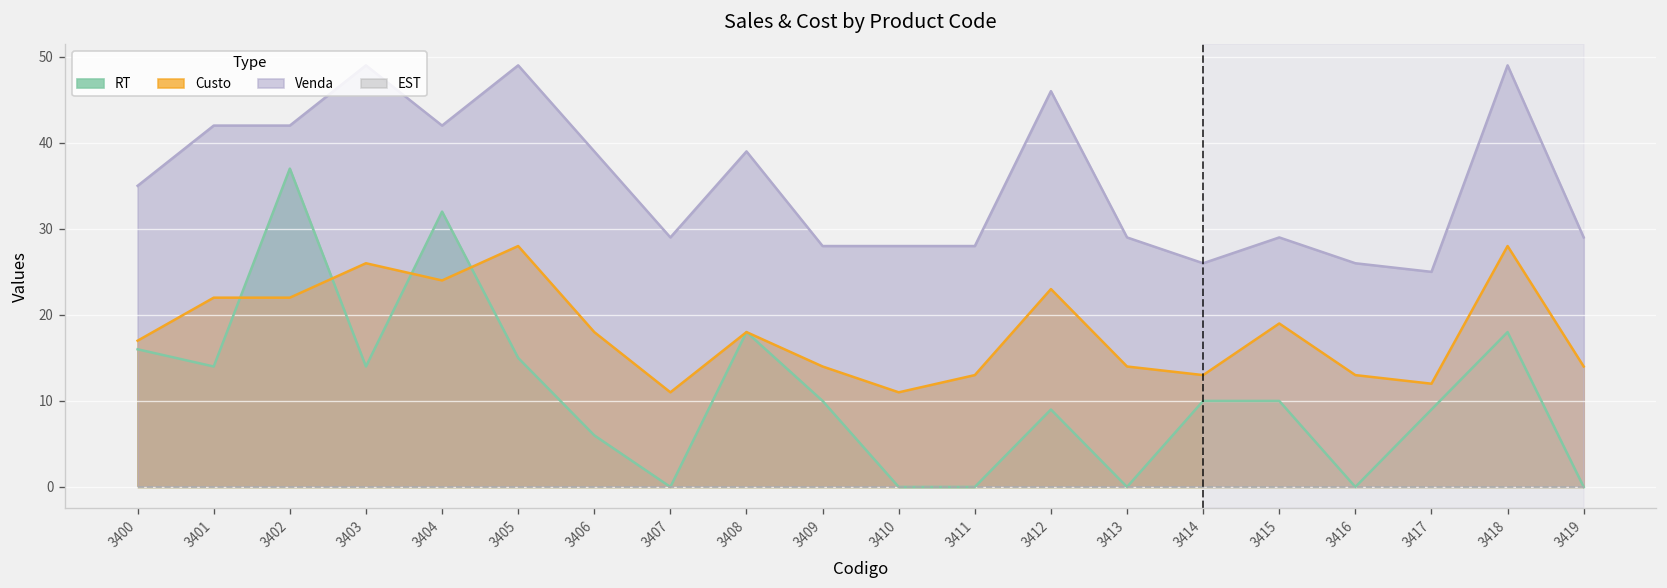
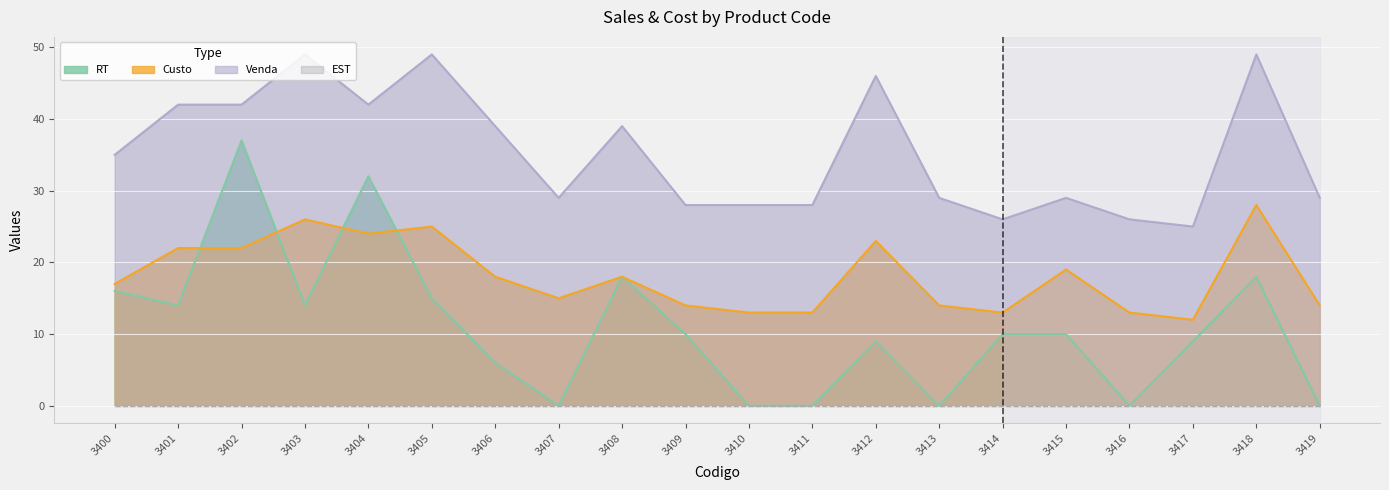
Custo, 3405: 28 -> 25
Custo, 3407: 11 -> 15
Custo, 3410: 11 -> 13
